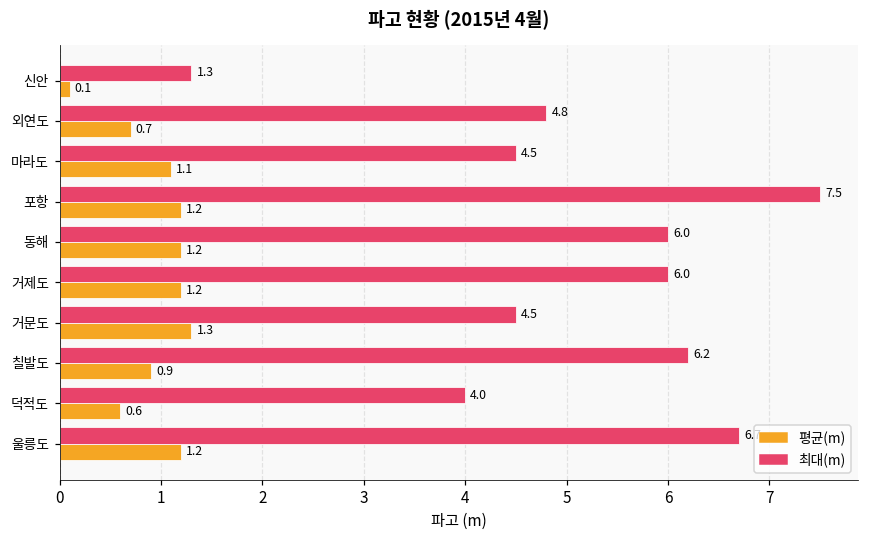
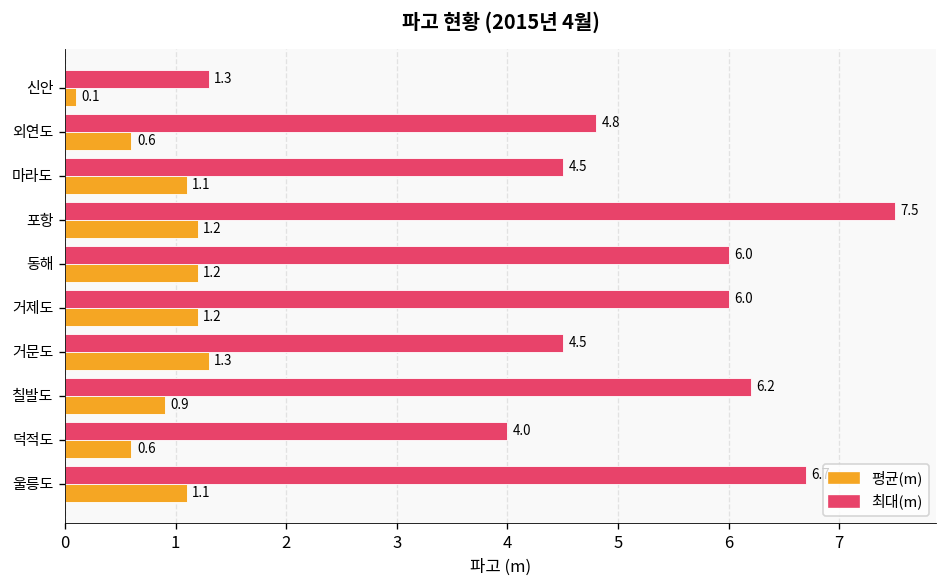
평균(m), 외연도: 0.7 -> 0.6
평균(m), 울릉도: 1.2 -> 1.1
